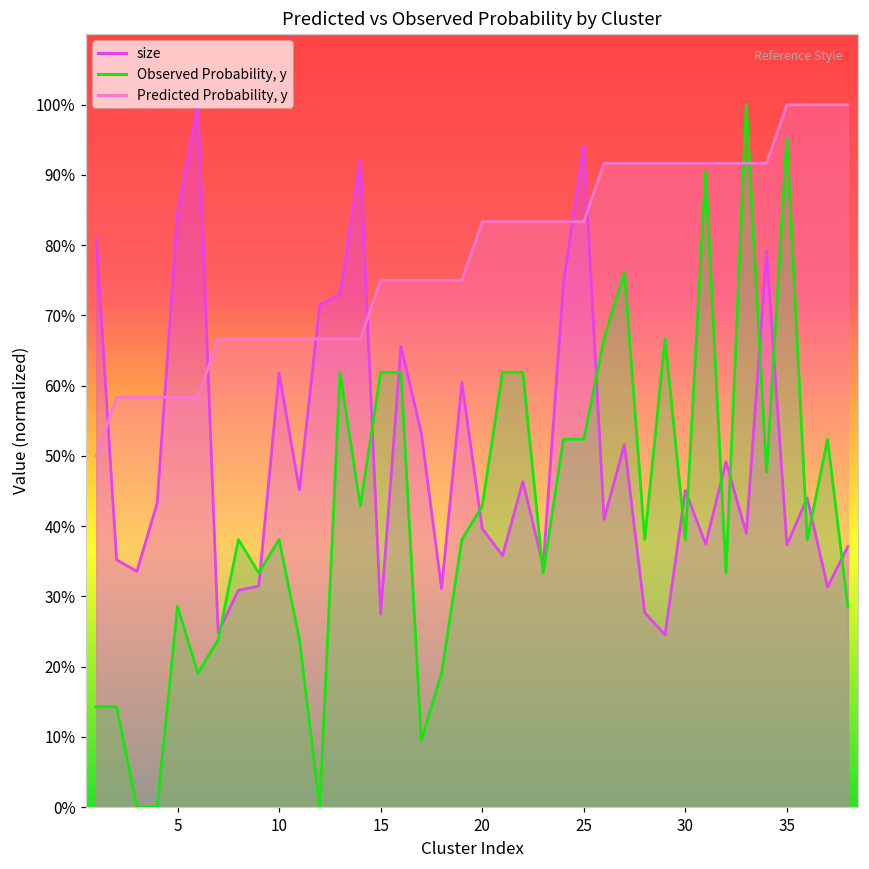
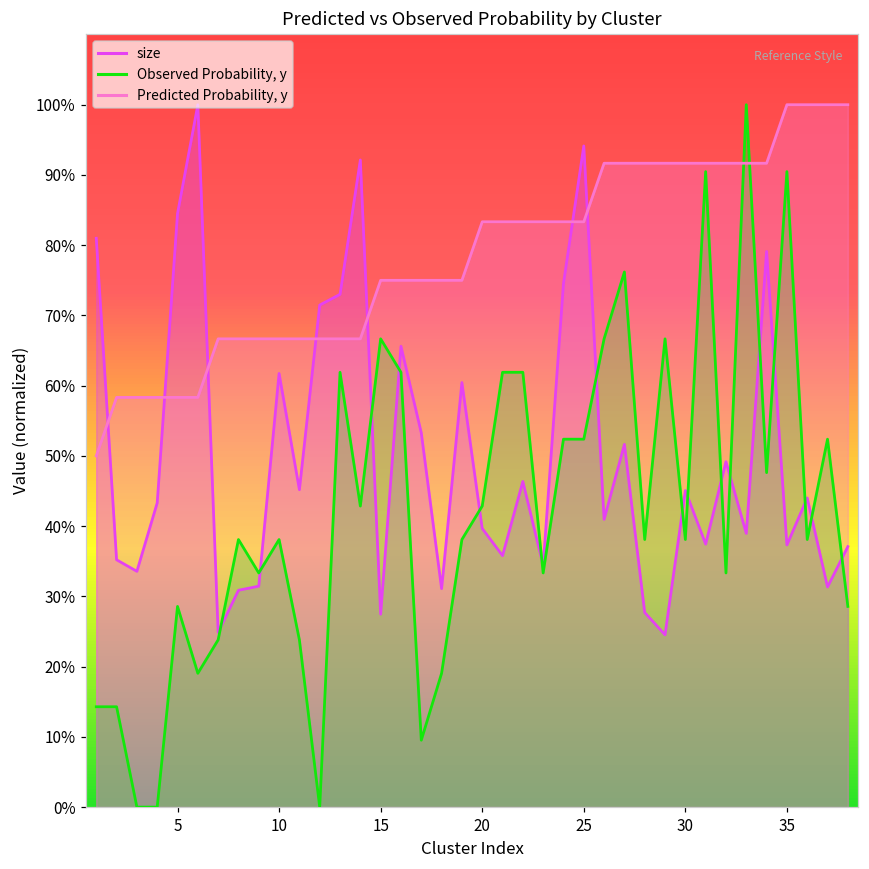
Observed Probability, y, 15: 62% -> 67%
Observed Probability, y, 35: 95% -> 90%
